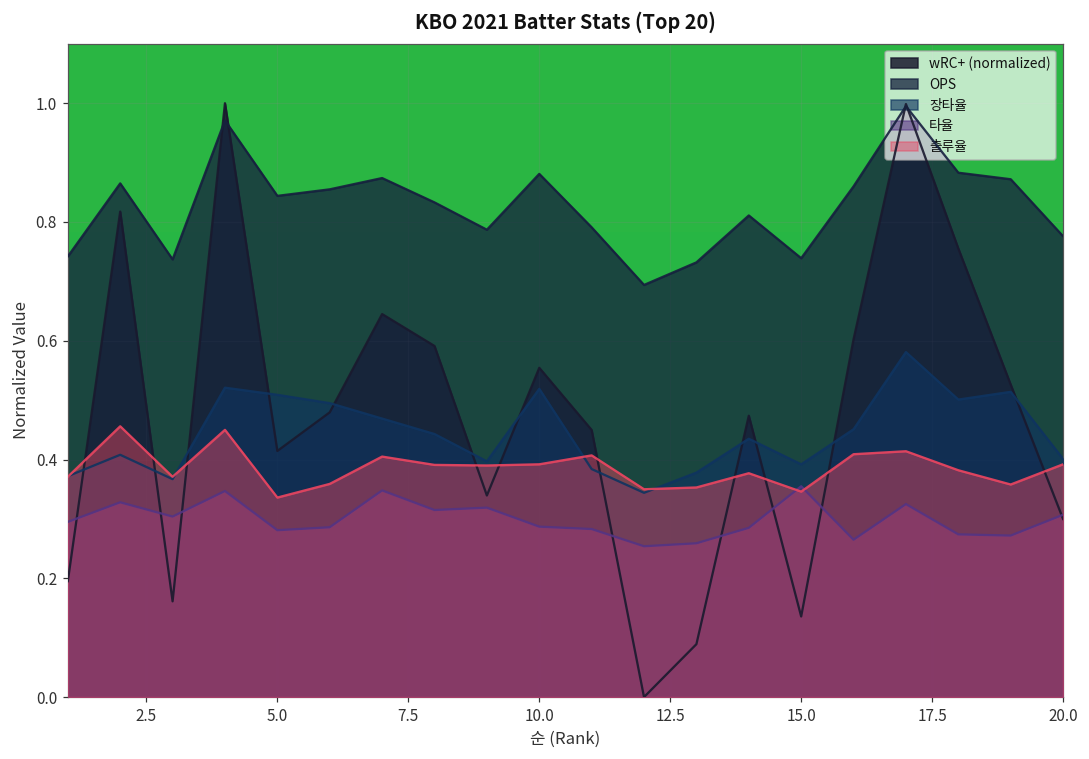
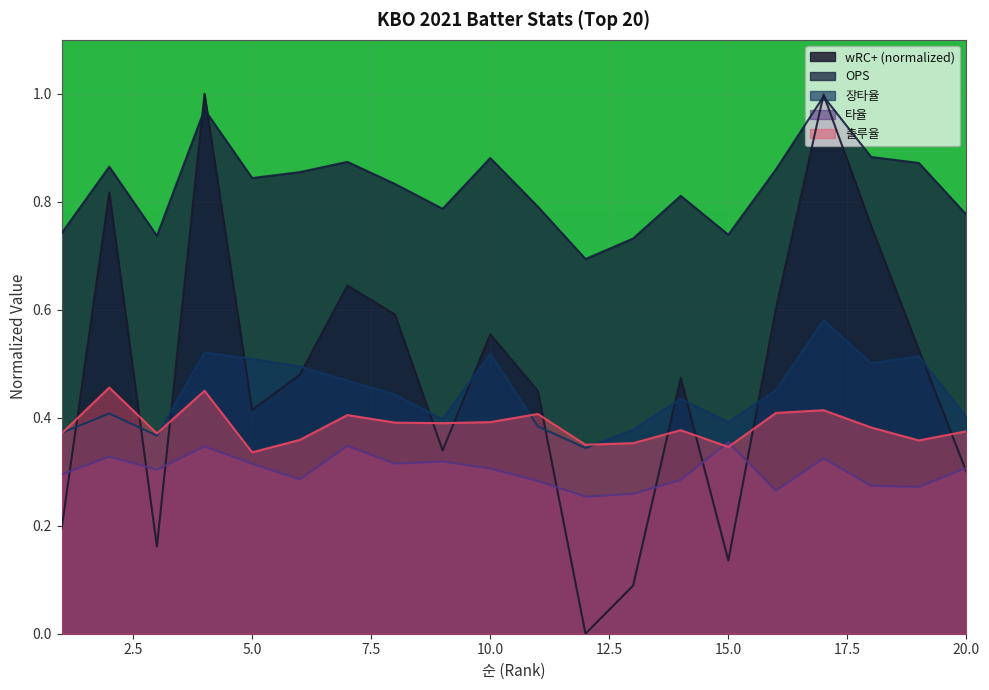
타율, 5.0: 0.28 -> 0.32
타율, 10.0: 0.29 -> 0.31
출루율, 20.0: 0.39 -> 0.38
